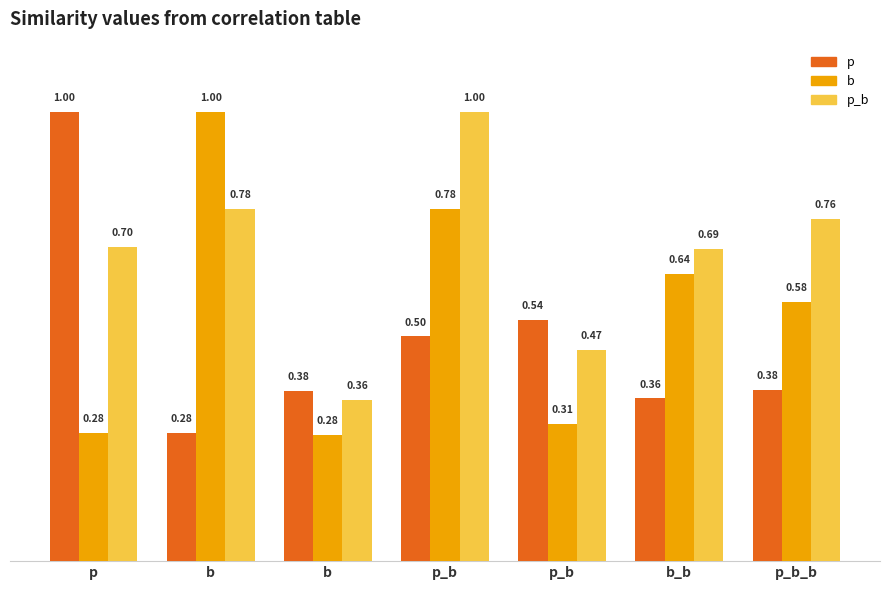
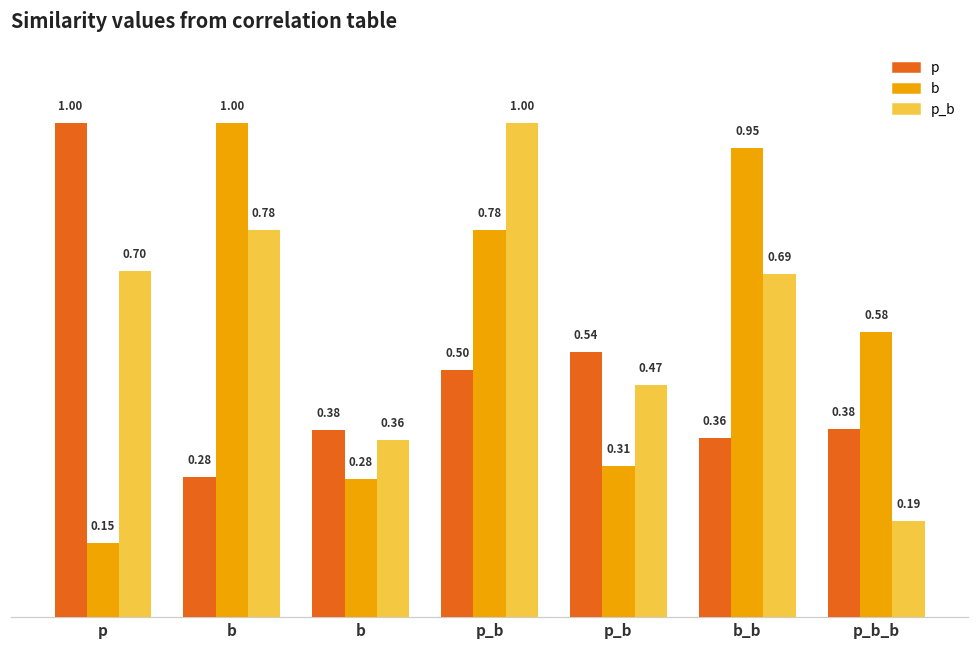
b, p: 0.28 -> 0.15
b, b_b: 0.64 -> 0.95
p_b, p_b_b: 0.76 -> 0.19
